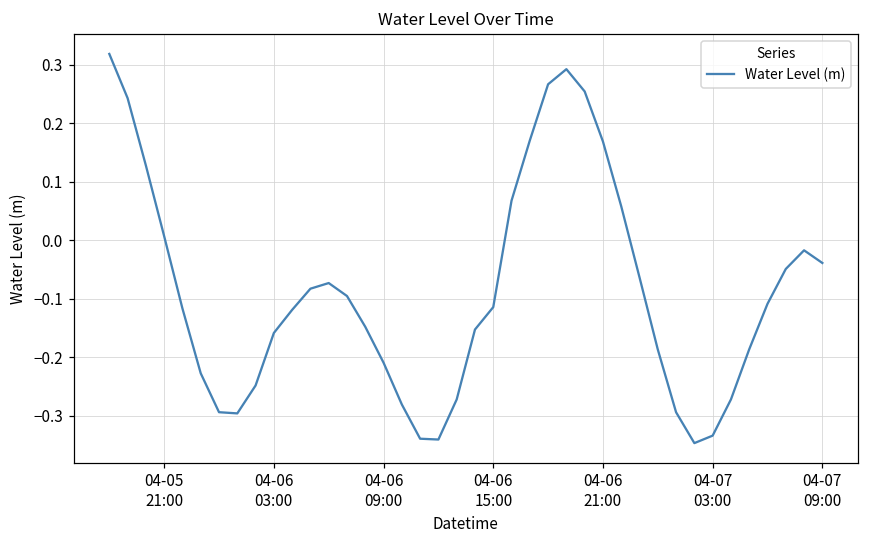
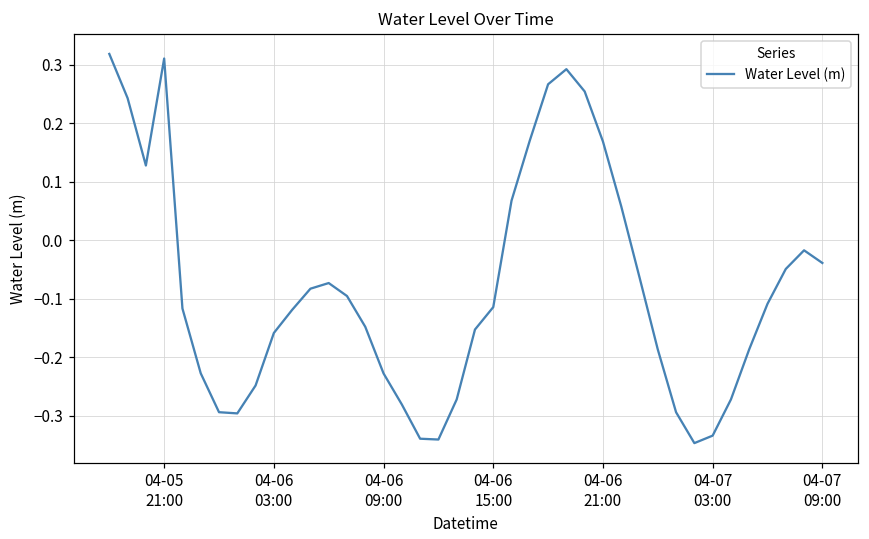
04-05 21:00: 0.01 -> 0.31
04-06 09:00: -0.21 -> -0.23
